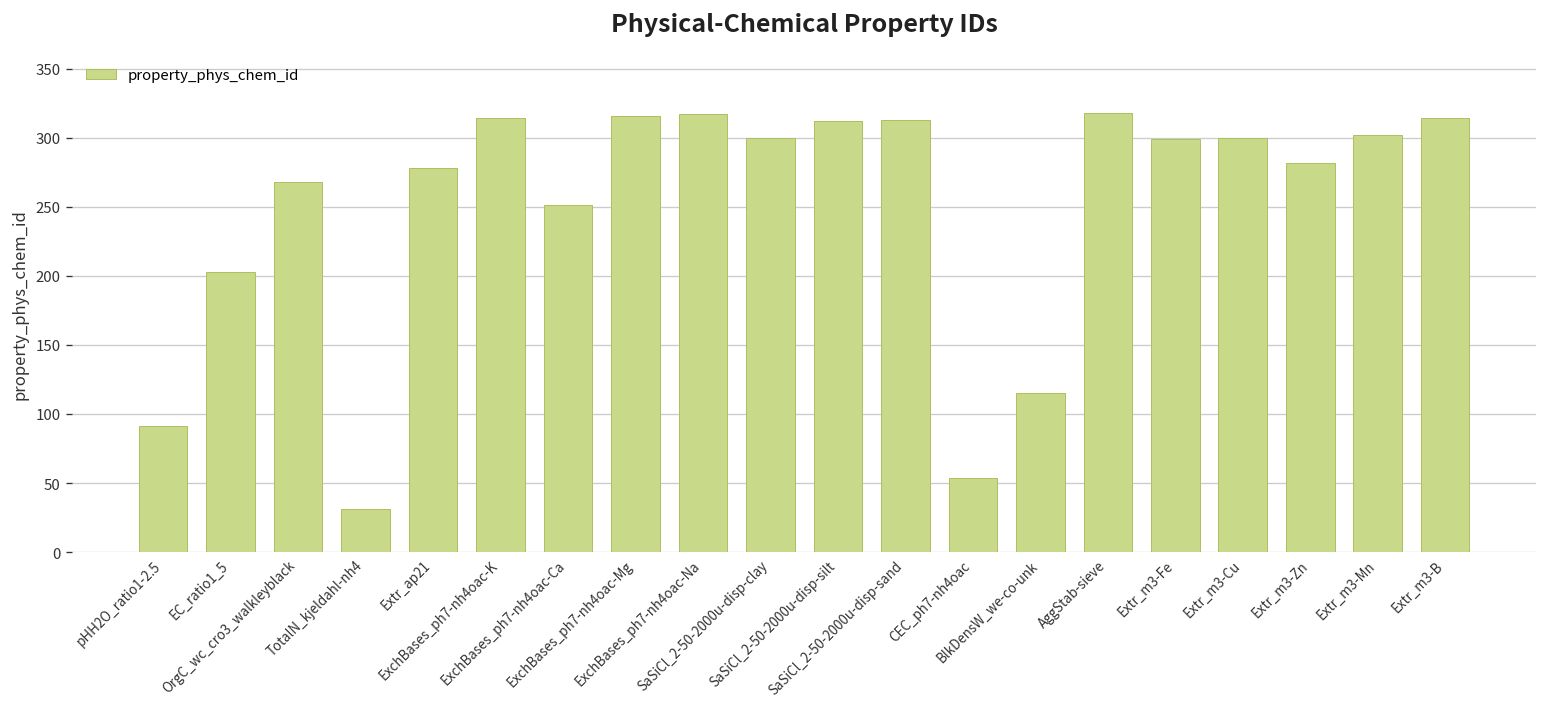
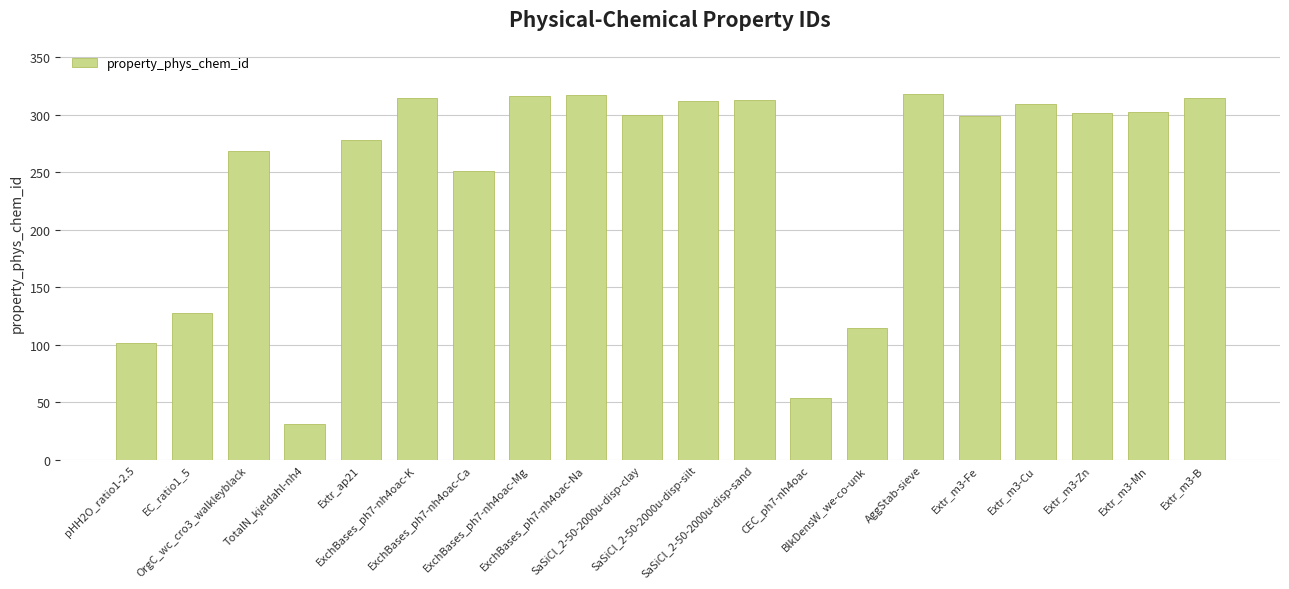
pHH2O_ratio1-2.5: 91 -> 102
EC_ratio1_5: 203 -> 128
Extr_m3-Cu: 300 -> 309
Extr_m3-Zn: 282 -> 301
